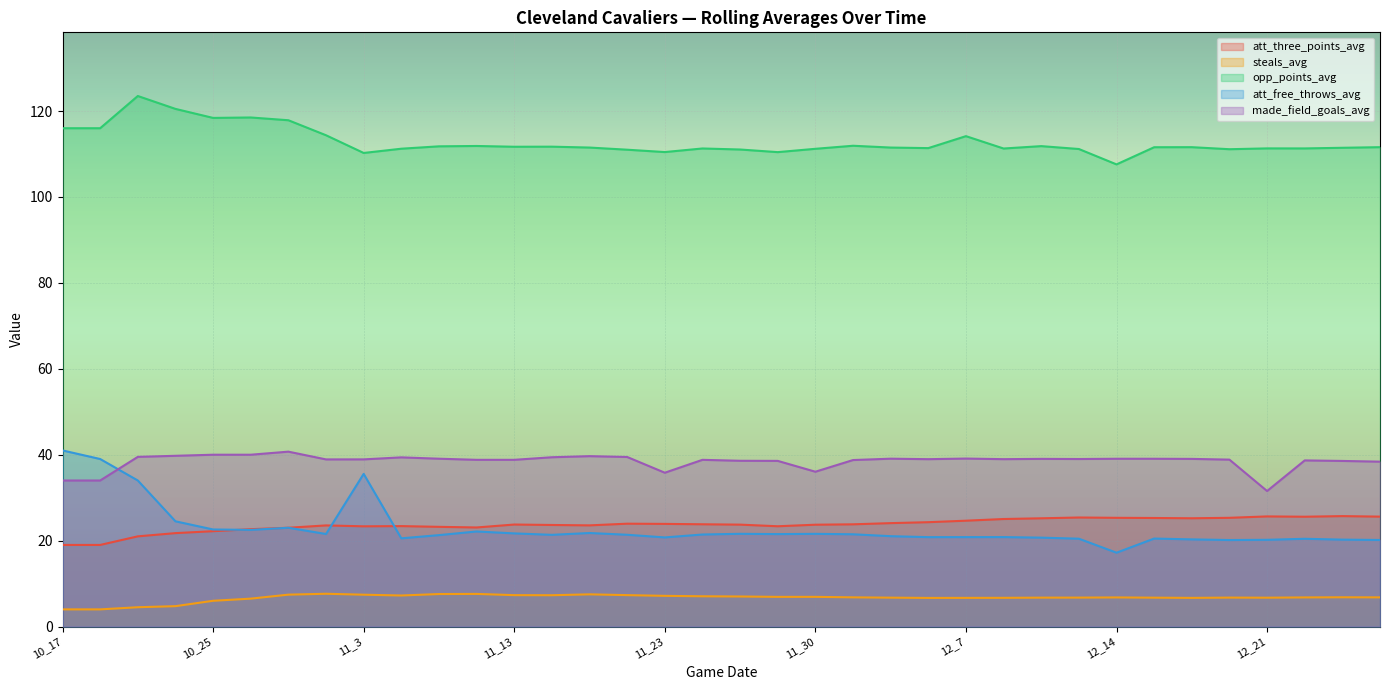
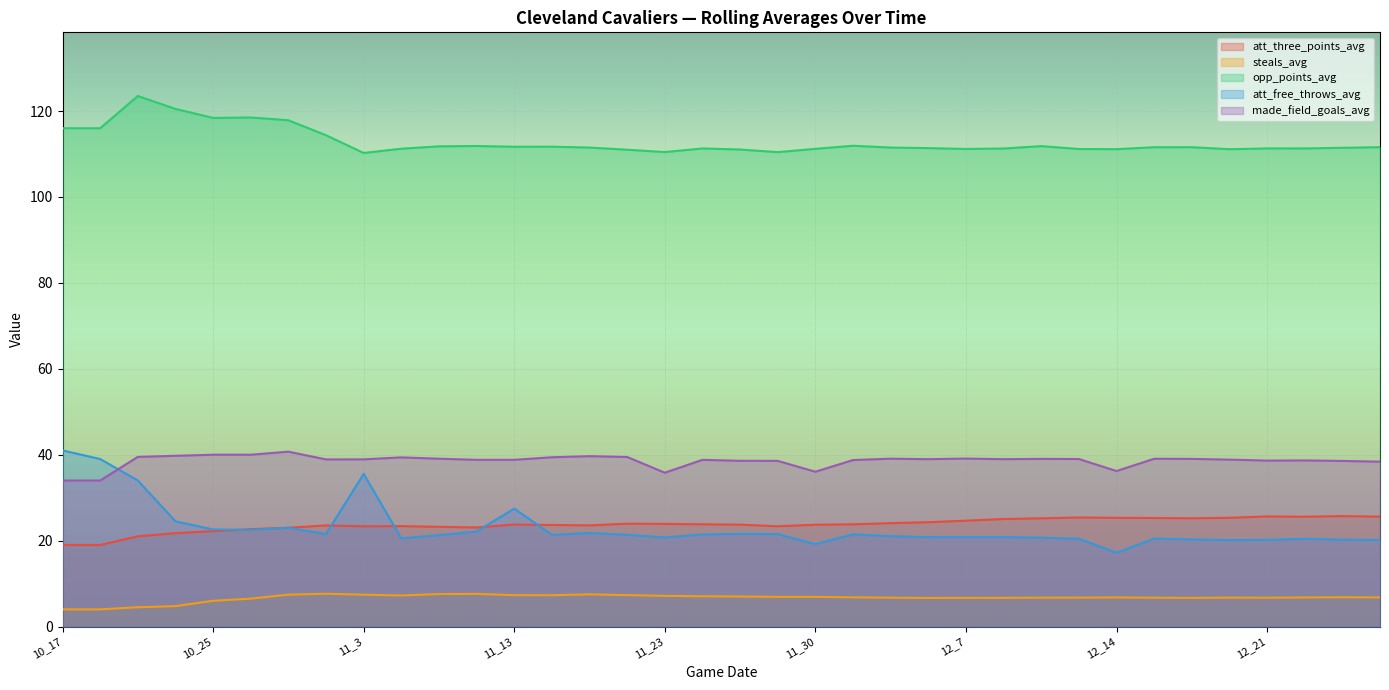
att_free_throws_avg, 11_13: 22 -> 27
att_free_throws_avg, 11_30: 22 -> 19
opp_points_avg, 12_7: 114 -> 111
opp_points_avg, 12_14: 108 -> 111
made_field_goals_avg, 12_14: 39 -> 36
made_field_goals_avg, 12_21: 32 -> 39
